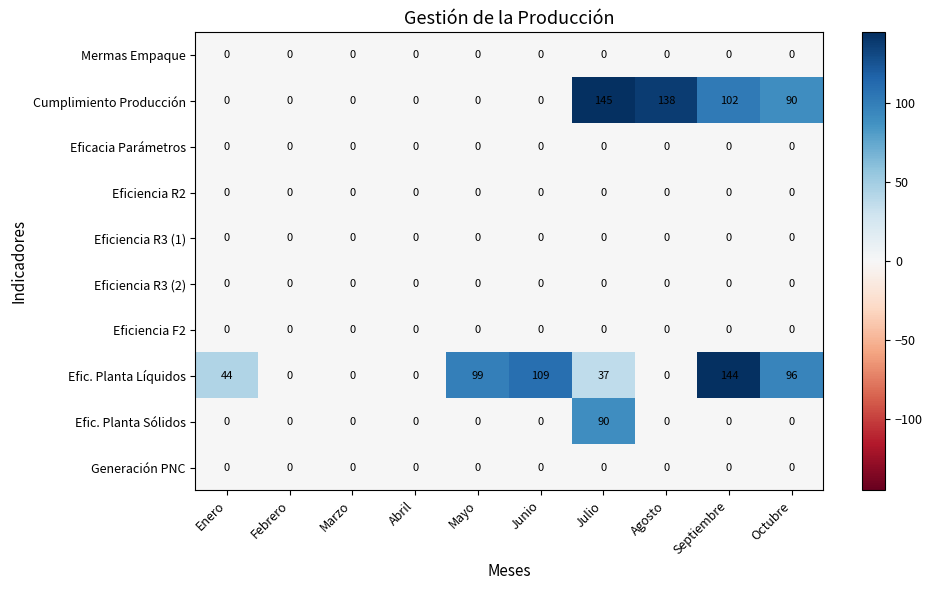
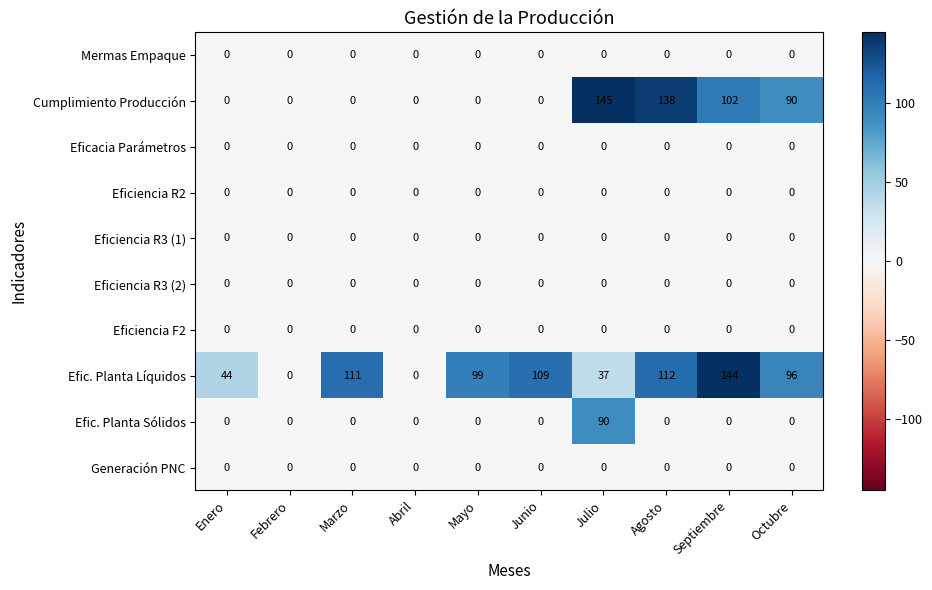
Efic. Planta Líquidos, Marzo: 0 -> 111
Efic. Planta Líquidos, Agosto: 0 -> 112
